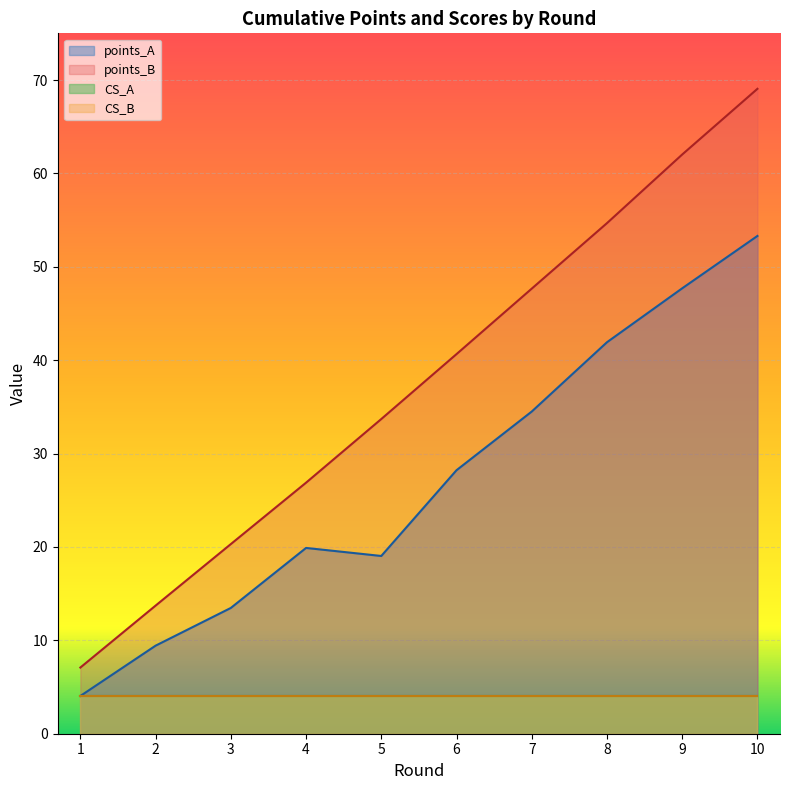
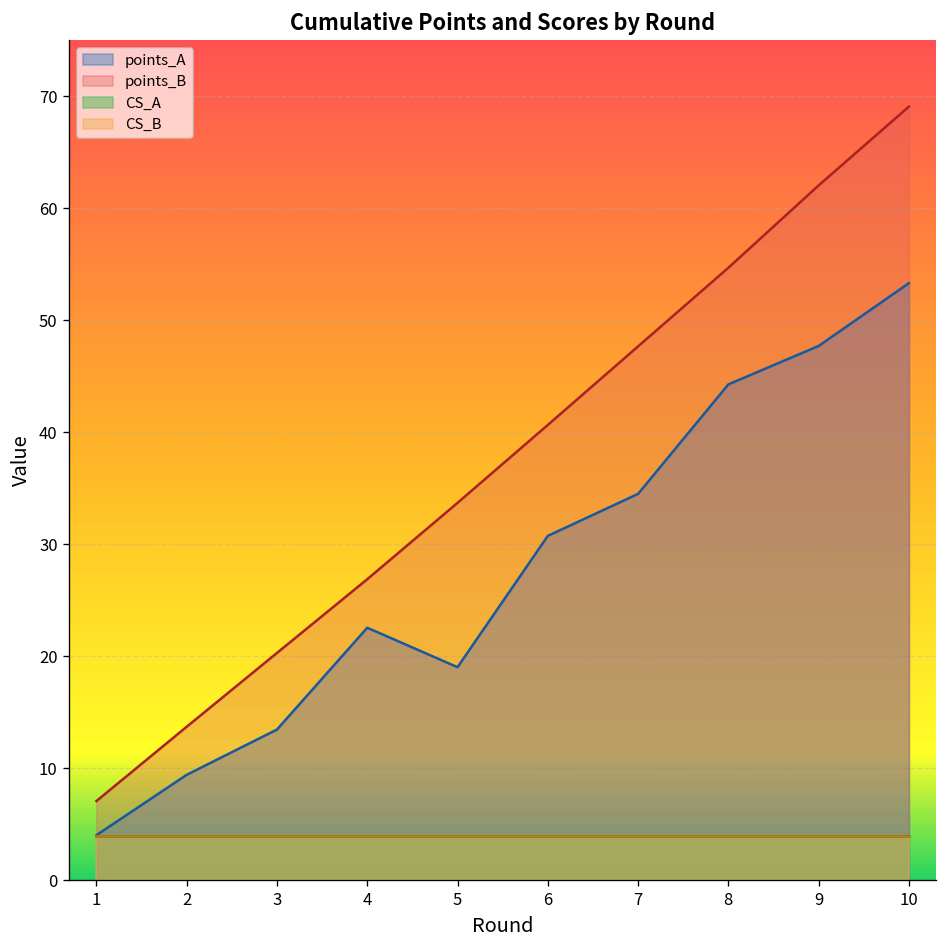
points_A, 4: 20 -> 23
points_A, 6: 28 -> 31
points_A, 8: 42 -> 44
